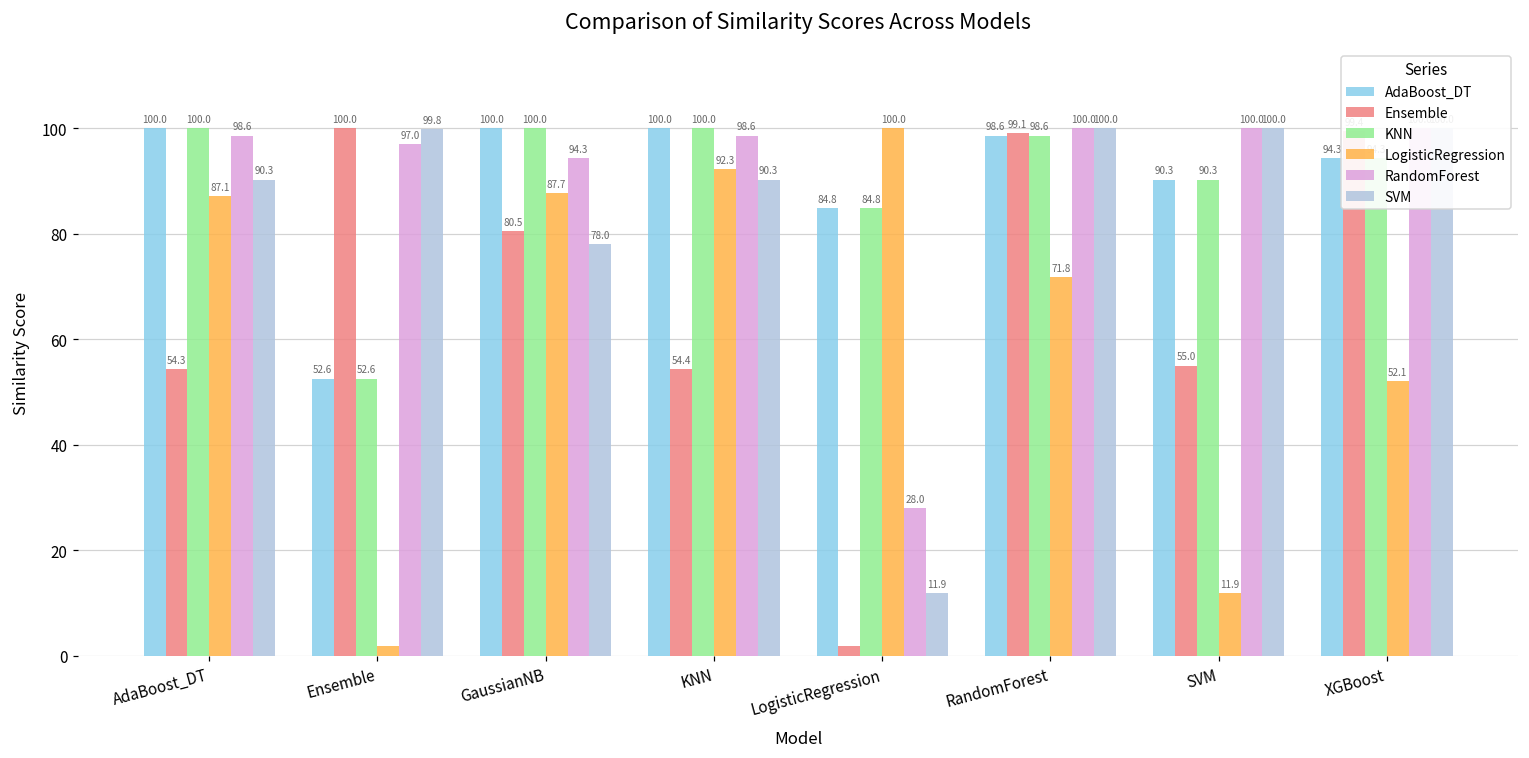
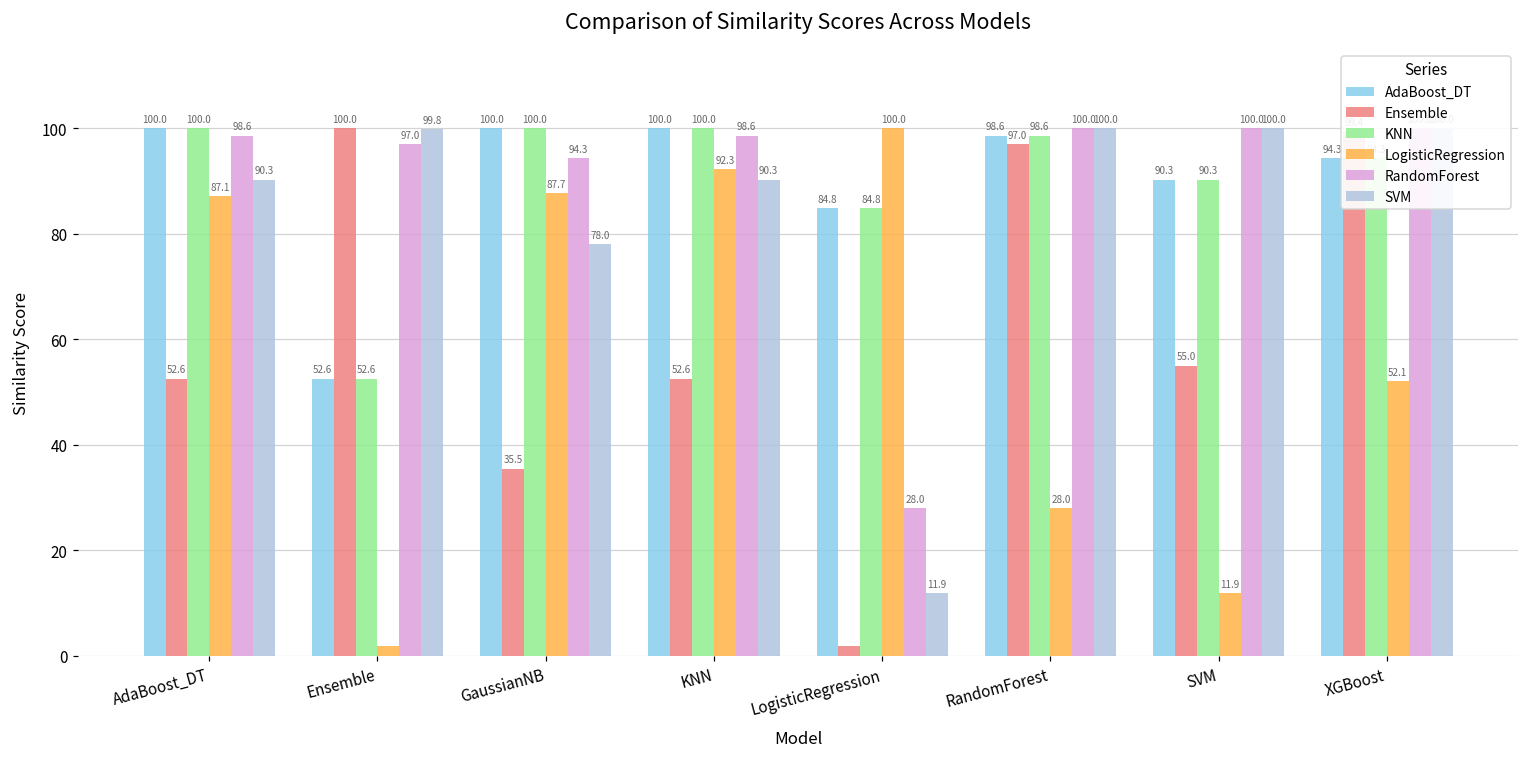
Ensemble, AdaBoost_DT: 54.3 -> 52.6
Ensemble, GaussianNB: 80.5 -> 35.5
Ensemble, KNN: 54.4 -> 52.6
Ensemble, RandomForest: 99.1 -> 97.0
LogisticRegression, RandomForest: 71.8 -> 28.0
